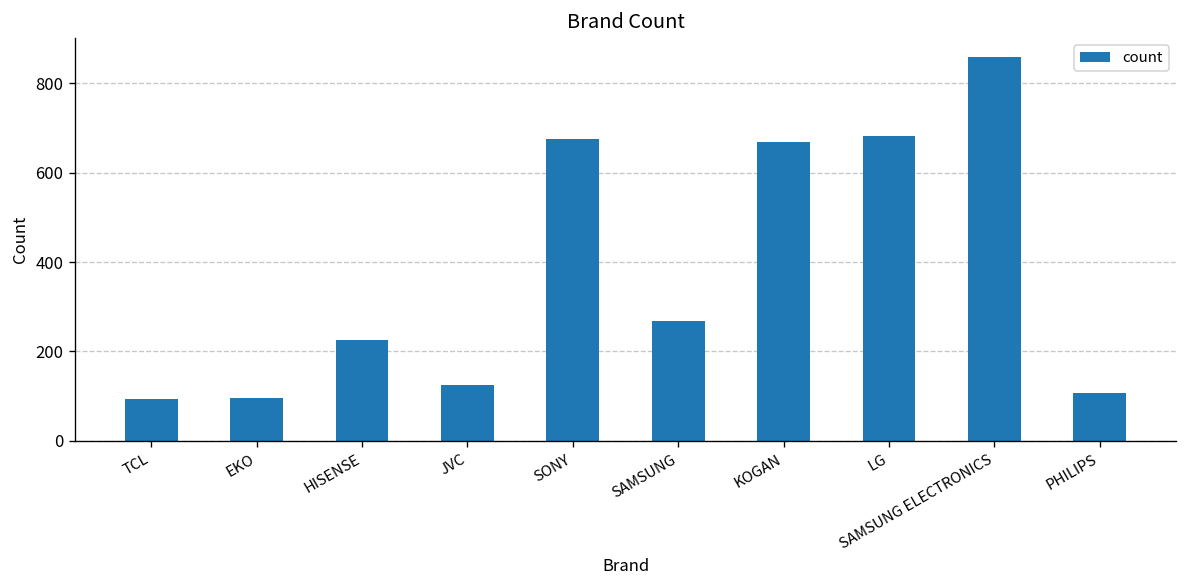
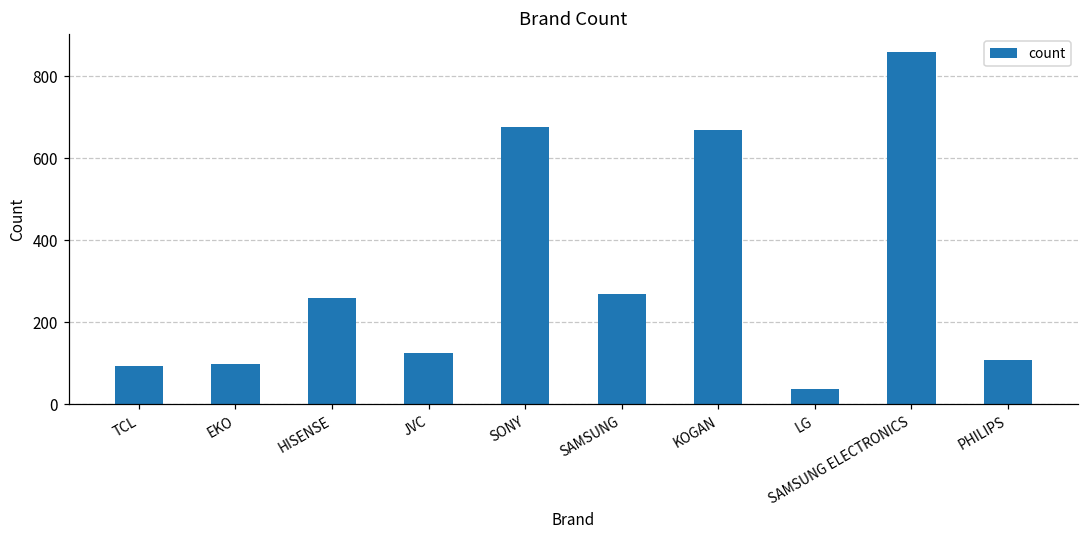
HISENSE: 230 -> 260
LG: 680 -> 40
